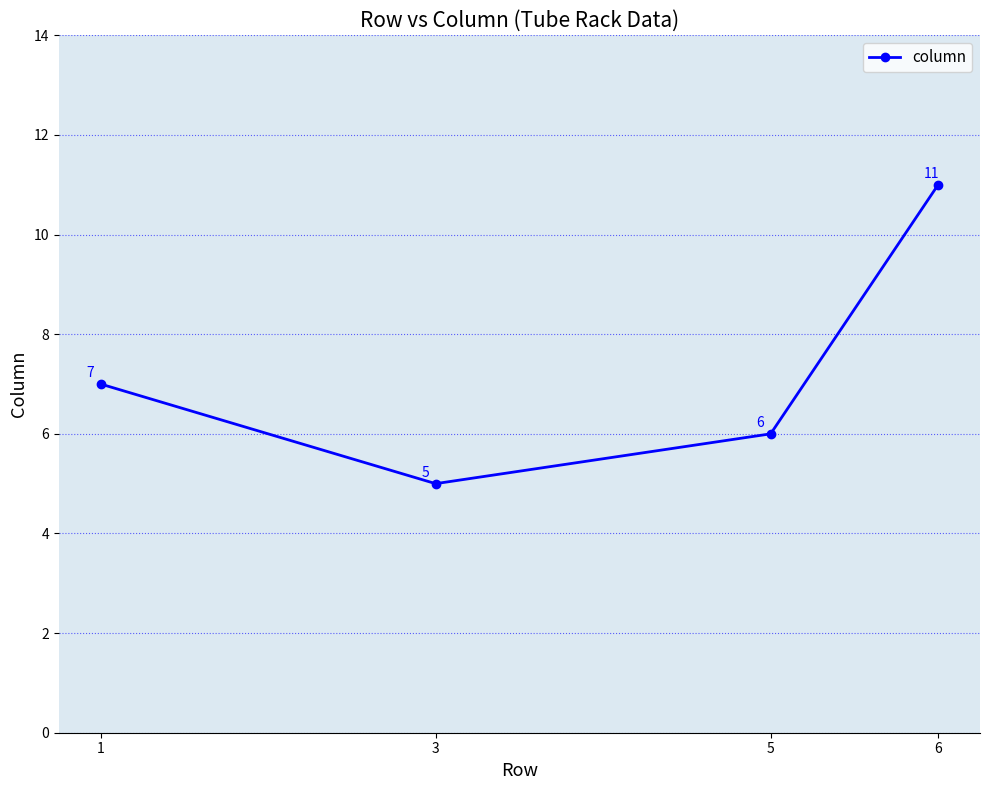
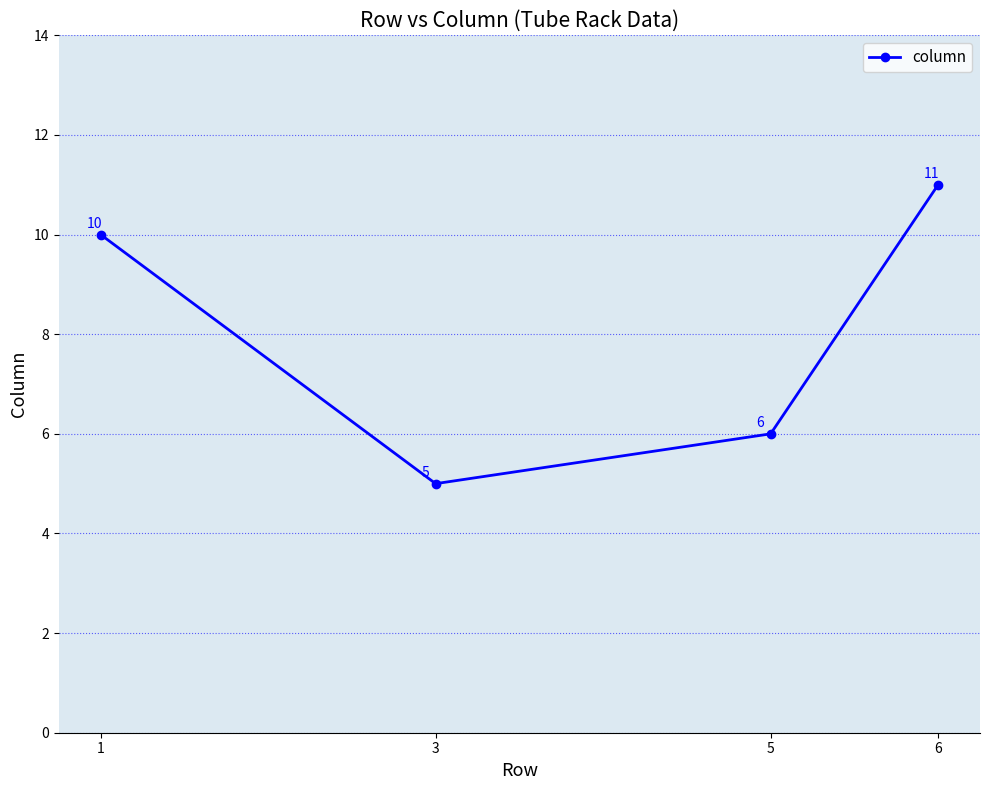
1: 7 -> 10
